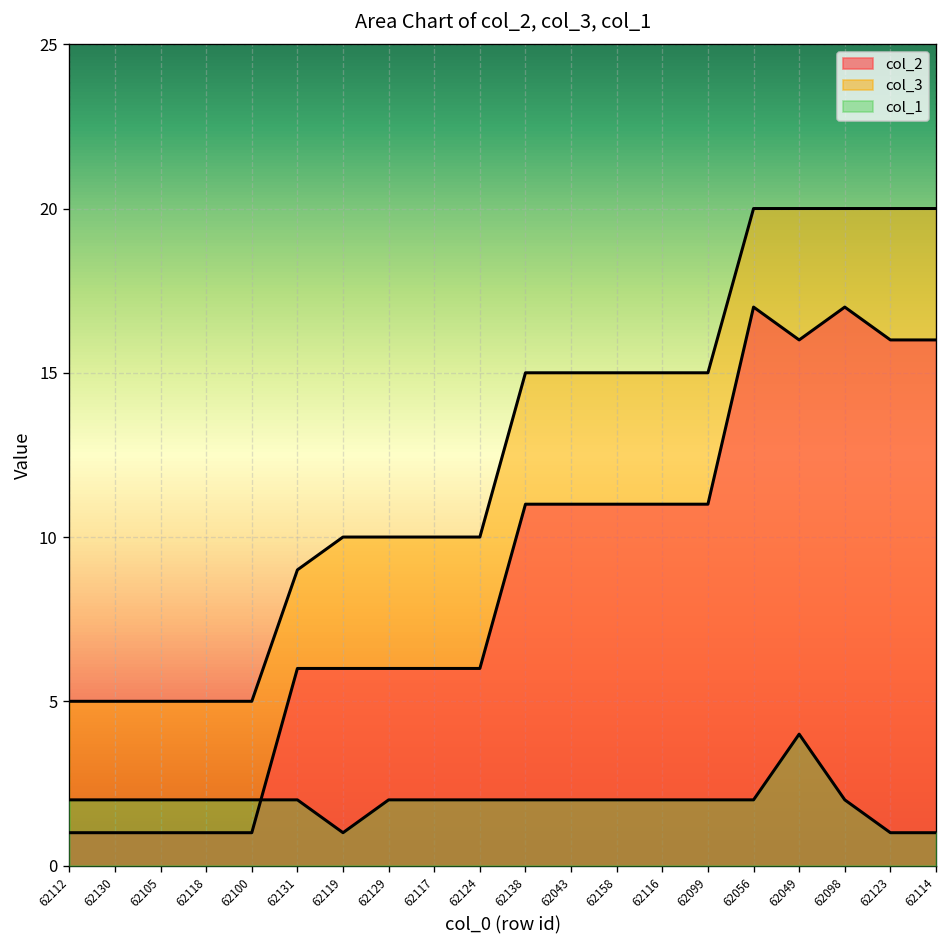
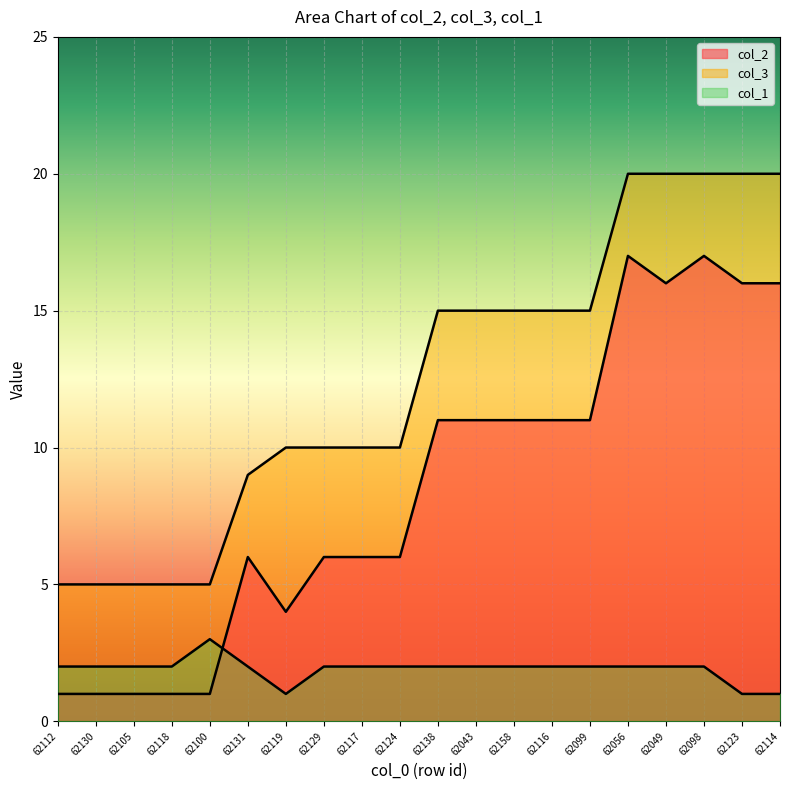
col_1, 62100: 2 -> 3
col_2, 62119: 6 -> 4
col_1, 62049: 4 -> 2
